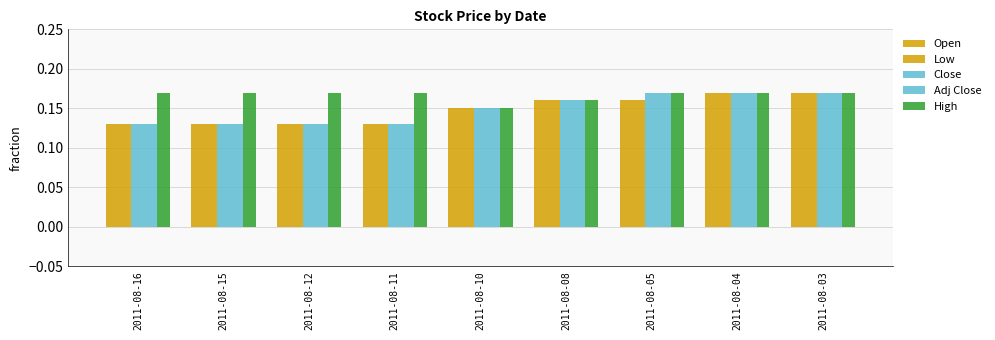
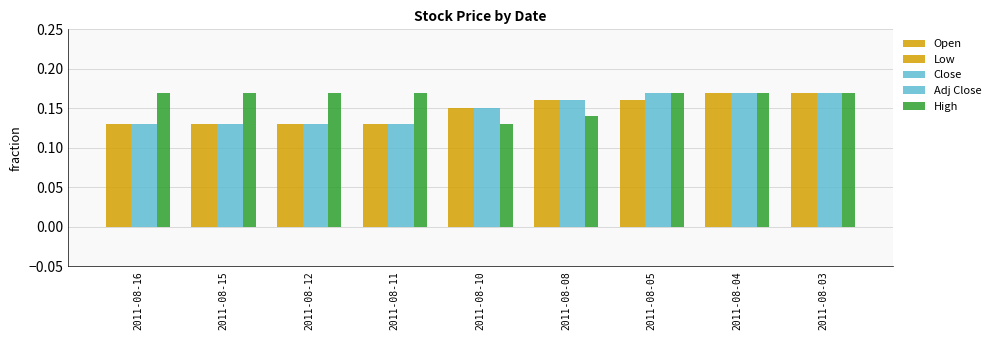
High, 2011-08-10: 0.15 -> 0.13
High, 2011-08-08: 0.16 -> 0.14
